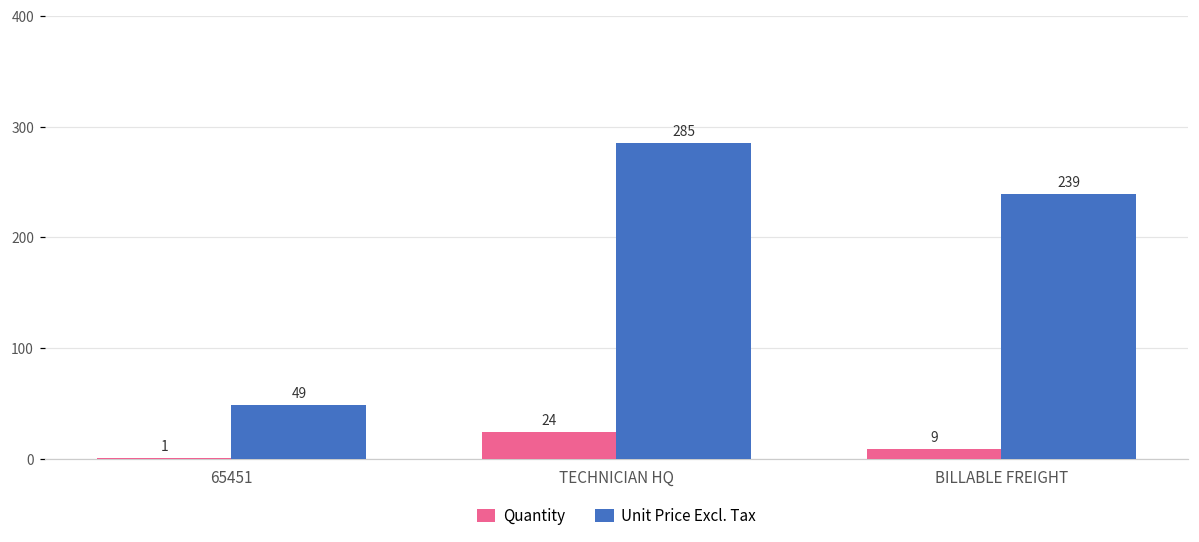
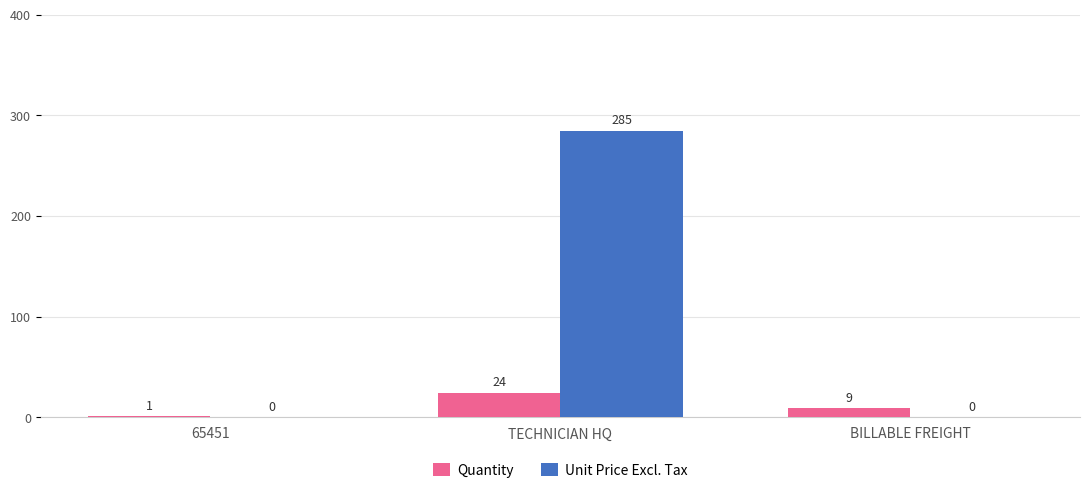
Unit Price Excl. Tax, 65451: 49 -> 0
Unit Price Excl. Tax, BILLABLE FREIGHT: 239 -> 0
